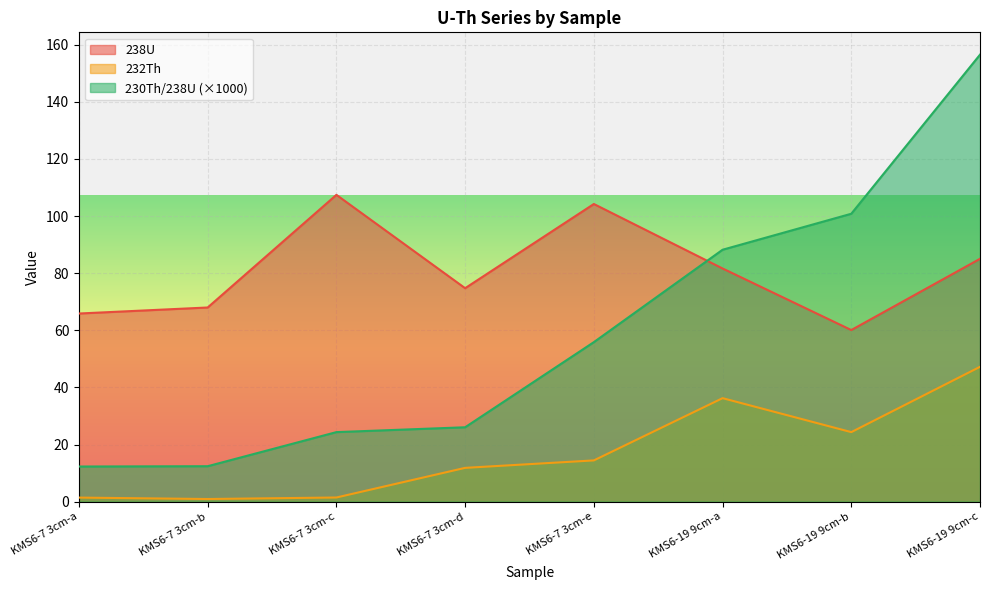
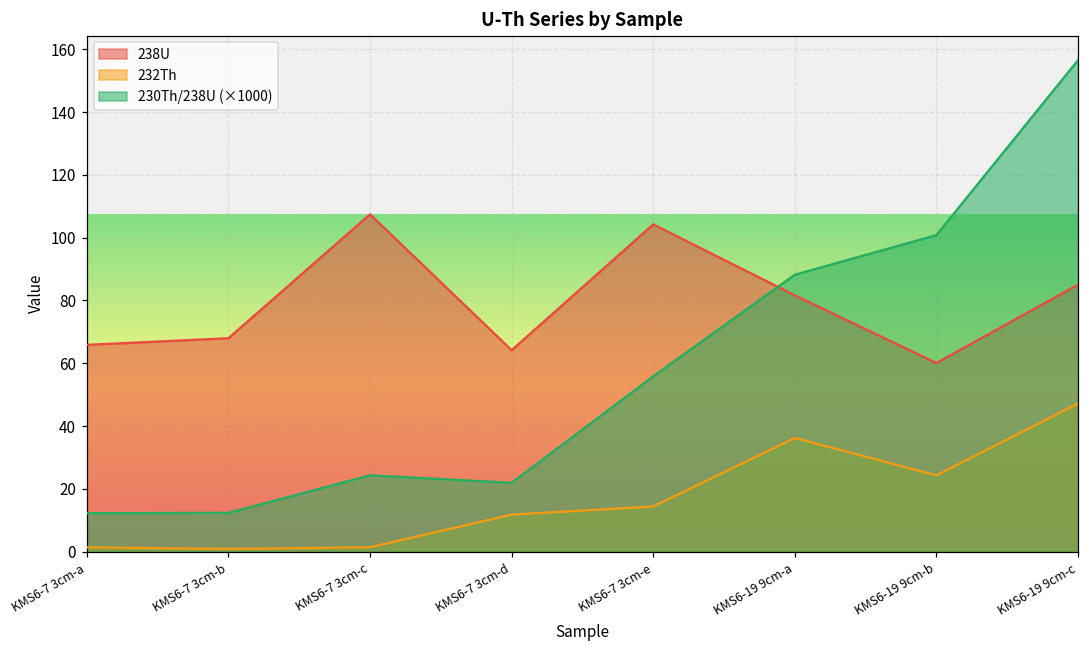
238U, KMS6-7 3cm-d: 75 -> 64
230Th/238U (×1000), KMS6-7 3cm-d: 26 -> 22
